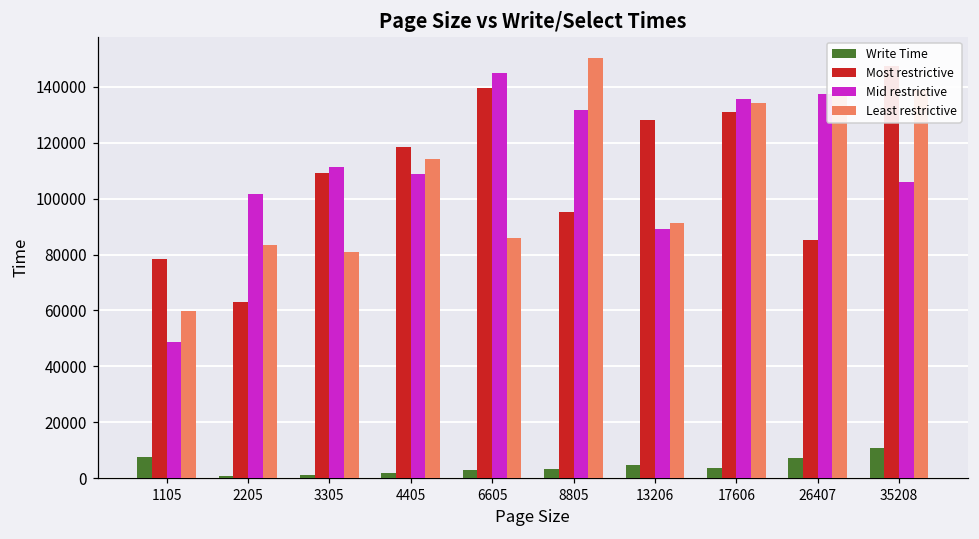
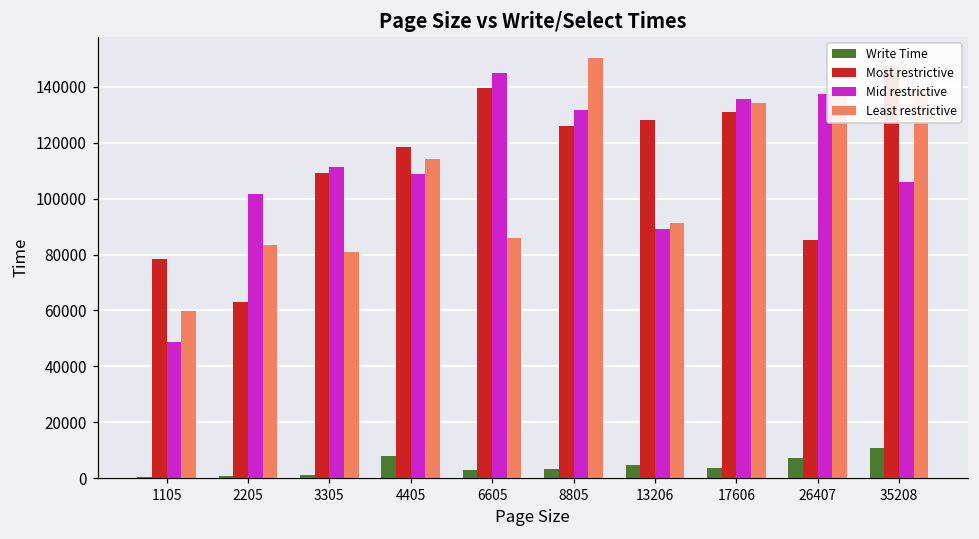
Write Time, 1105: 7000 -> 0
Write Time, 4405: 2000 -> 8000
Most restrictive, 8805: 95000 -> 126000
